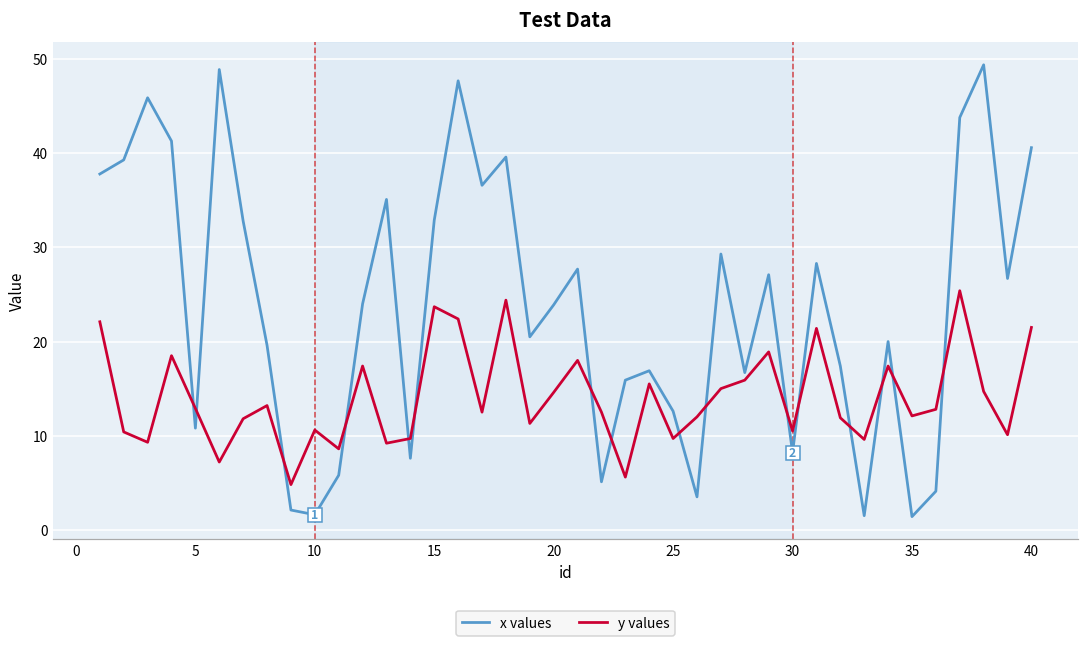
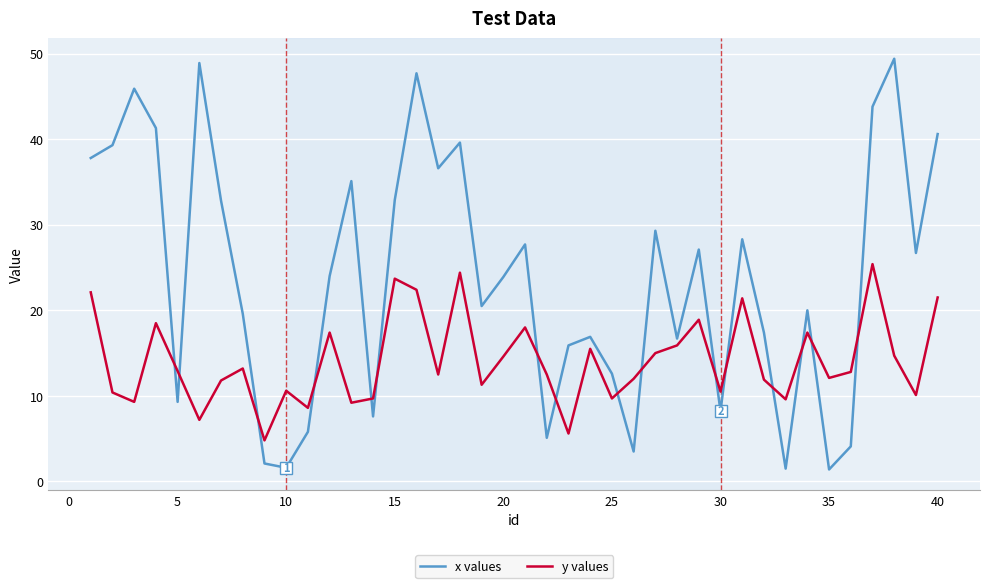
x values, 5: 11 -> 9
